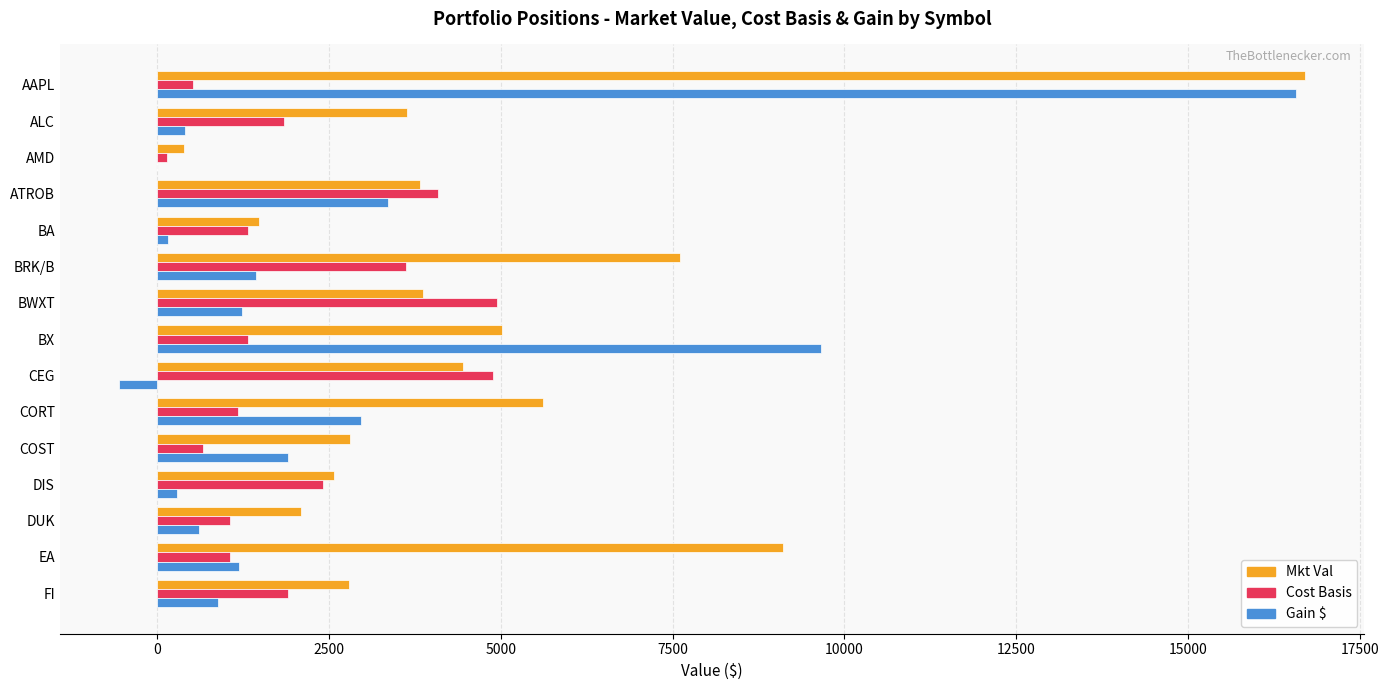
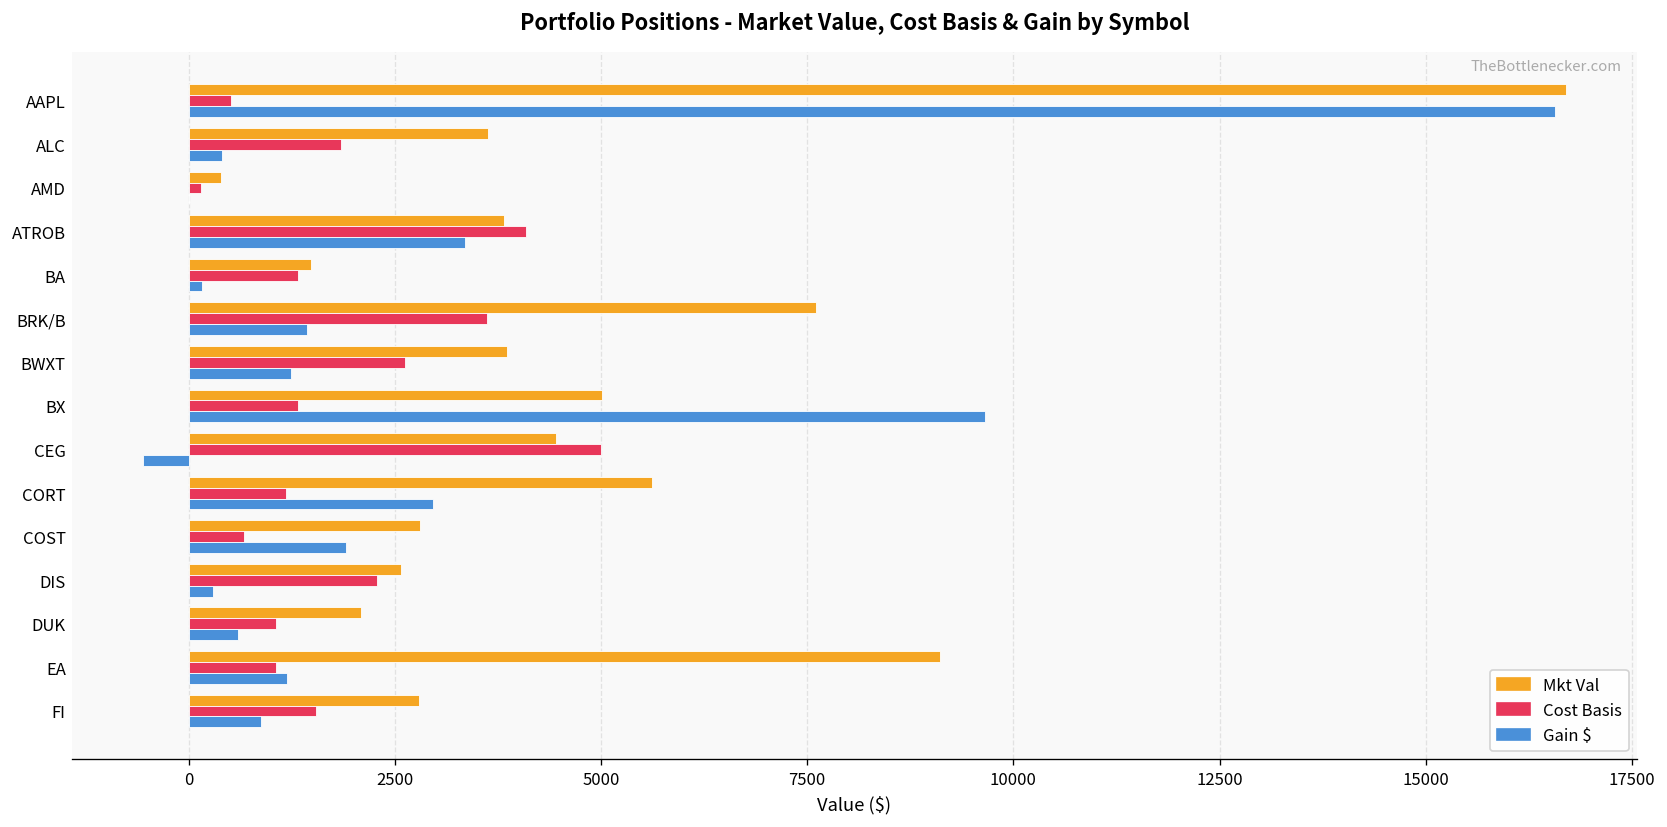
Cost Basis, BWXT: 5000 -> 2600
Cost Basis, CEG: 4900 -> 5000
Cost Basis, DIS: 2400 -> 2300
Cost Basis, FI: 1900 -> 1500
